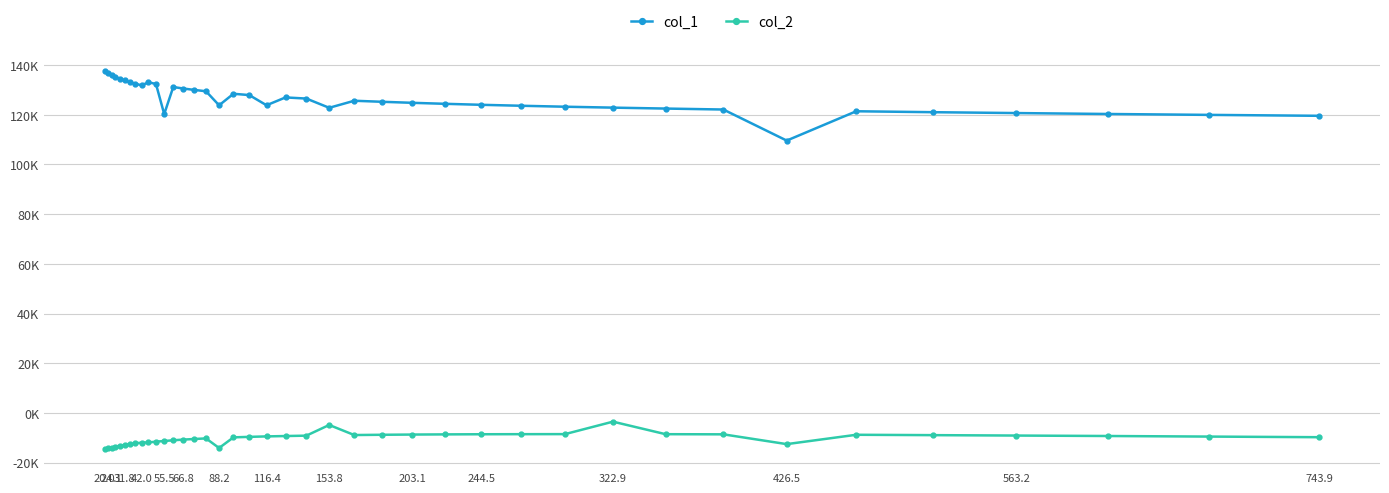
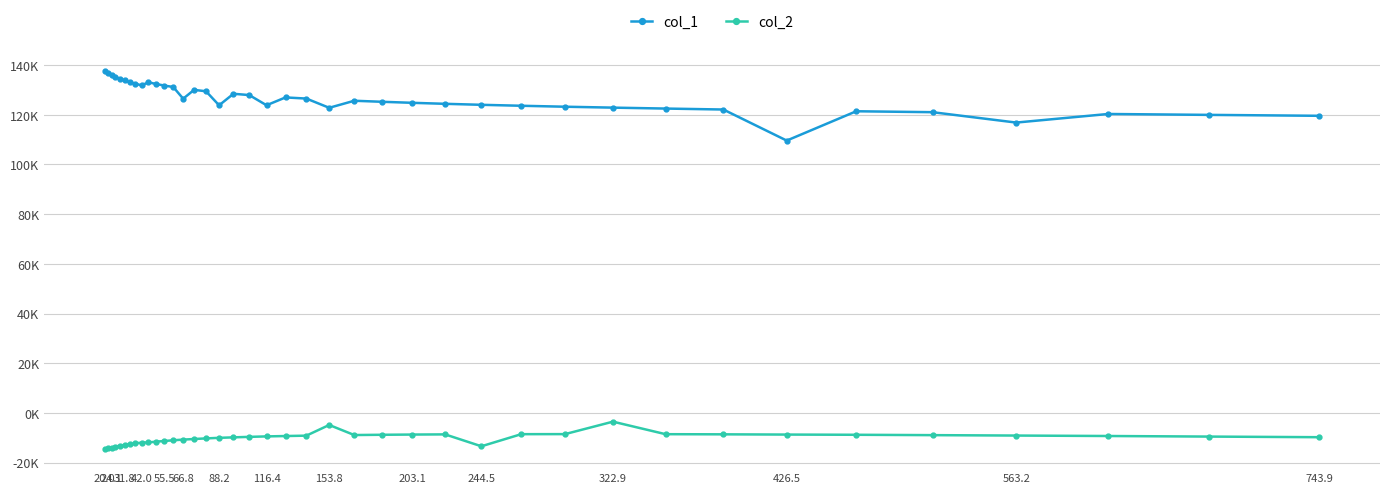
col_1, 55.5: 120000 -> 132000
col_1, 66.8: 131000 -> 126000
col_2, 88.2: -14000 -> -10000
col_2, 244.5: -9000 -> -13000
col_2, 426.5: -13000 -> -9000
col_1, 563.2: 121000 -> 117000
